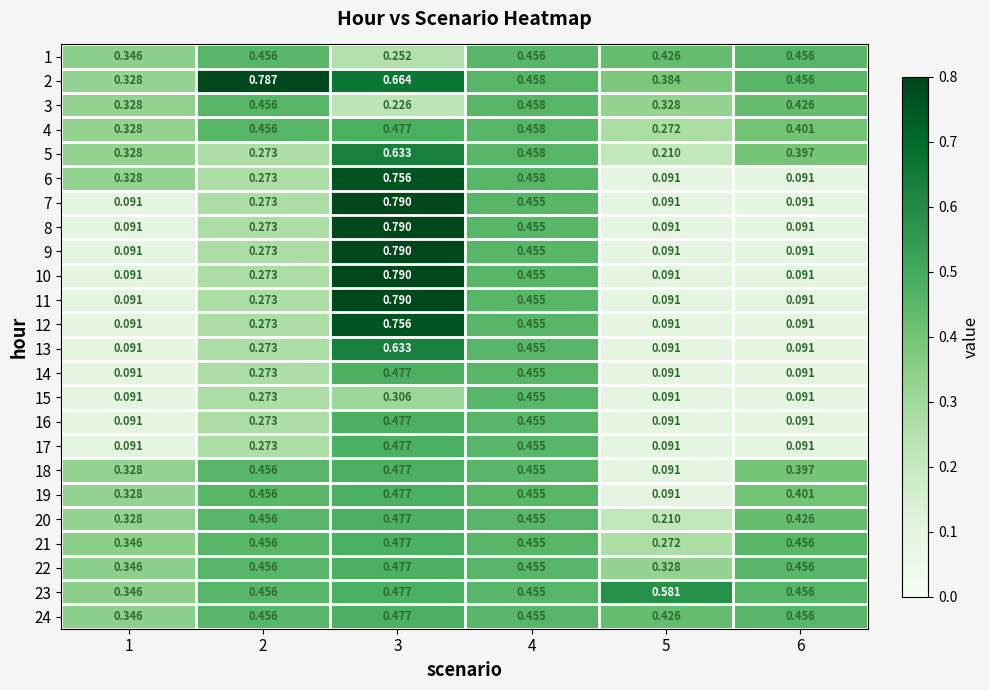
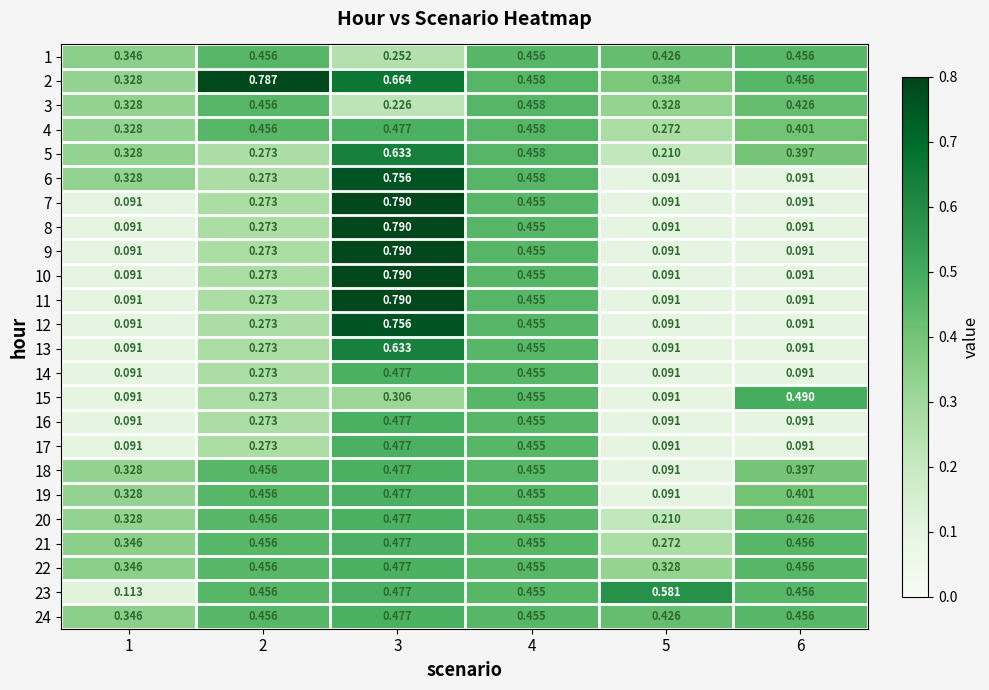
15, 6: 0.091 -> 0.490
23, 1: 0.346 -> 0.113
